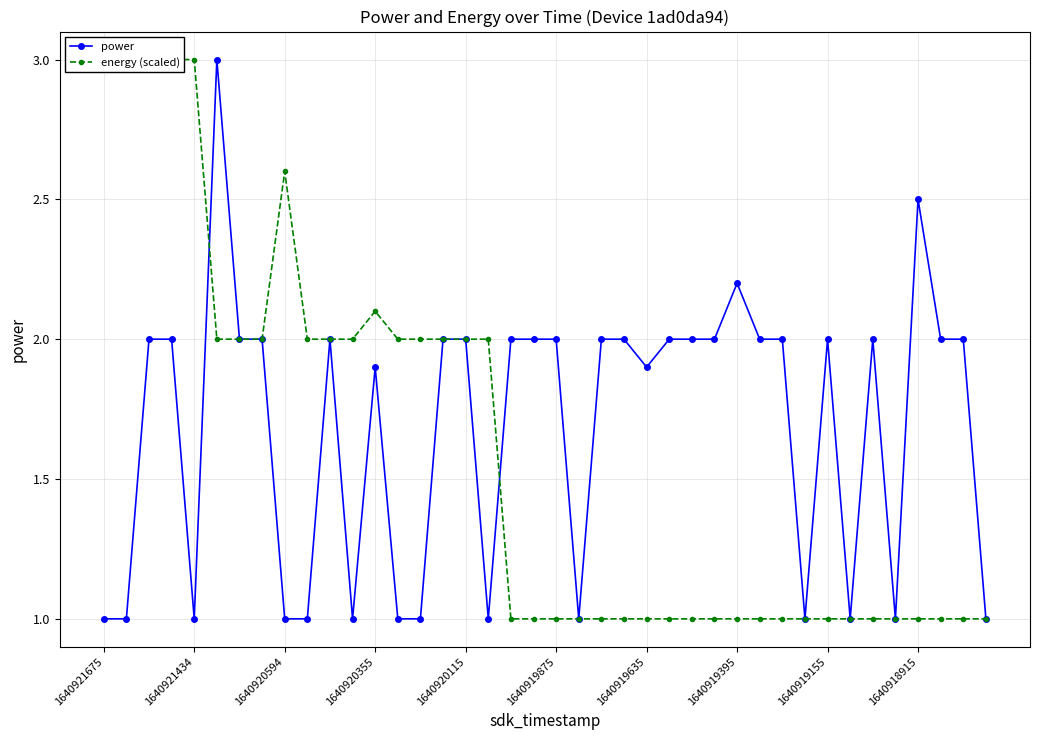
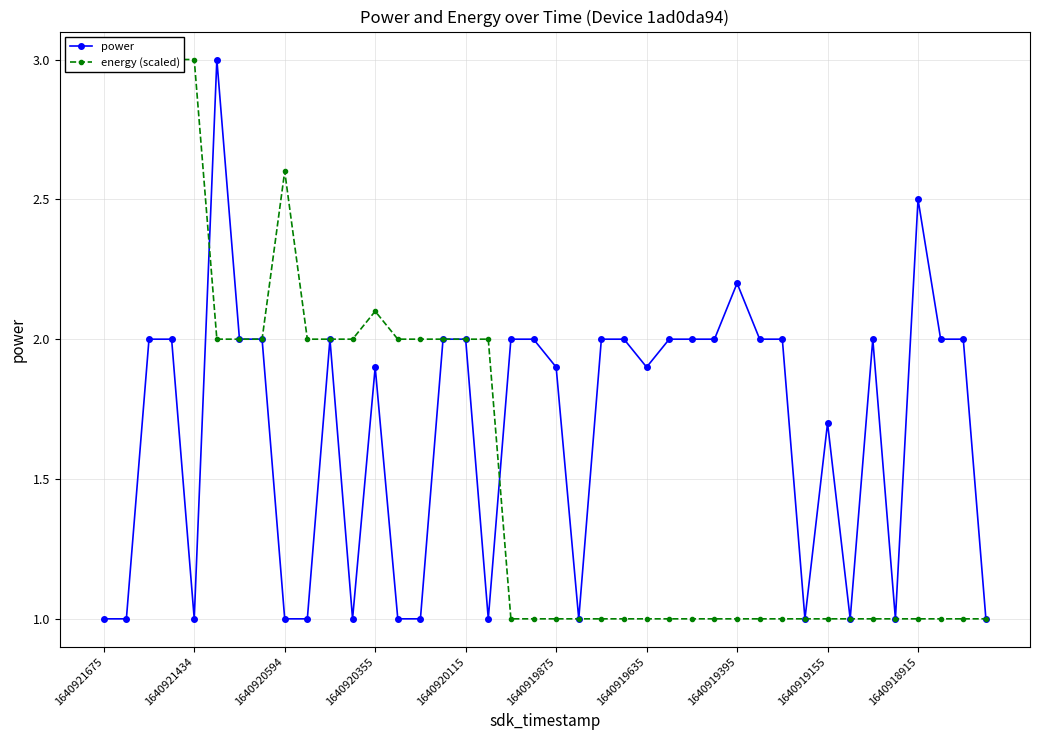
power, 1640919875: 2.0 -> 1.9
power, 1640919155: 2.0 -> 1.7
